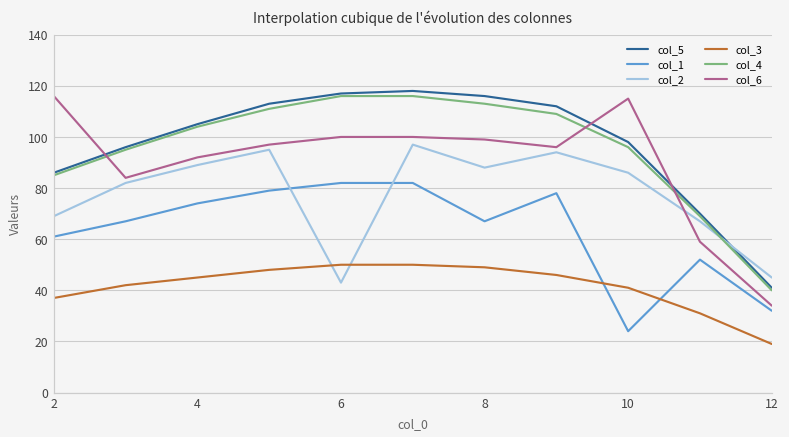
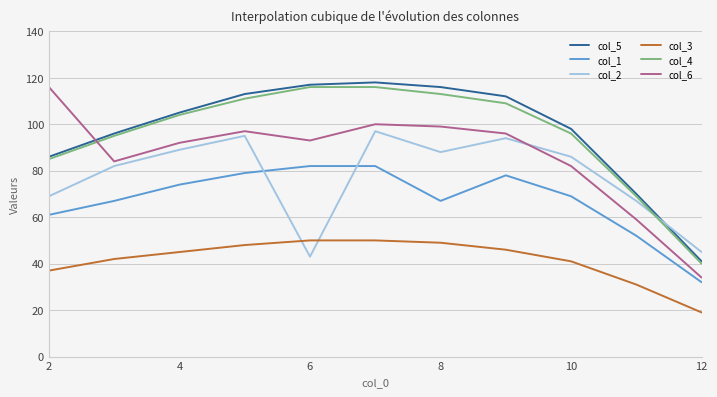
col_6, 6: 100 -> 93
col_1, 10: 24 -> 69
col_6, 10: 115 -> 82
